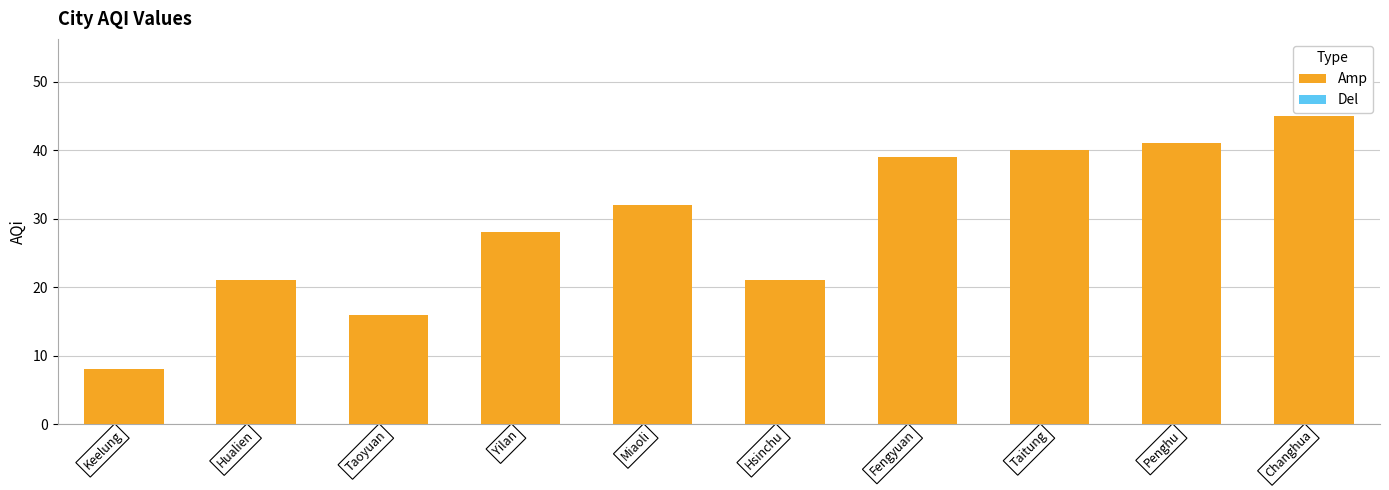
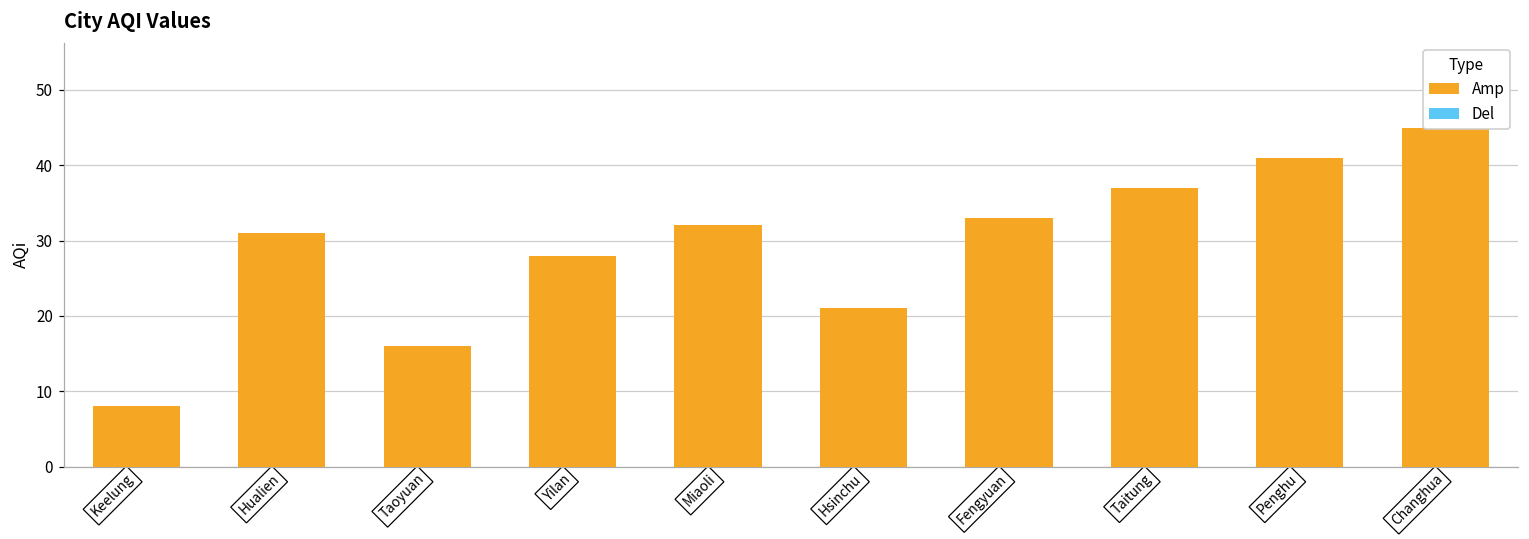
Amp, Hualien: 21 -> 31
Amp, Fengyuan: 39 -> 33
Amp, Taitung: 40 -> 37
